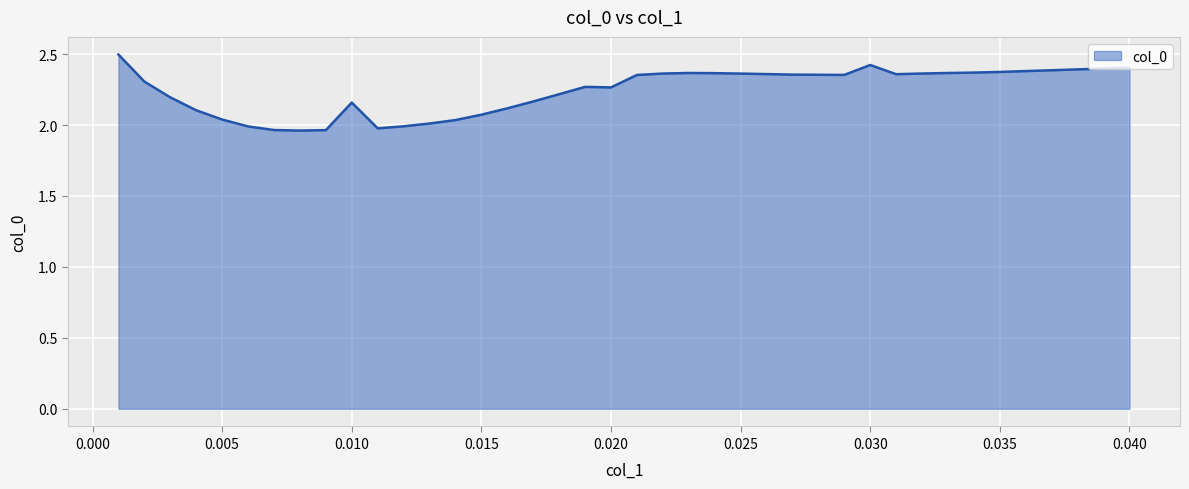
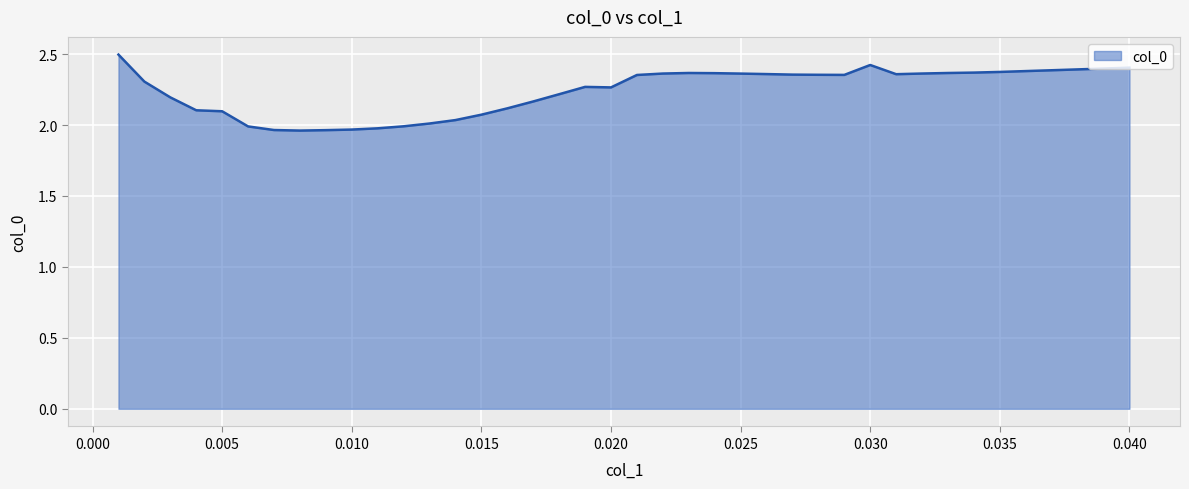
0.005: 2.04 -> 2.10
0.010: 2.16 -> 1.97
